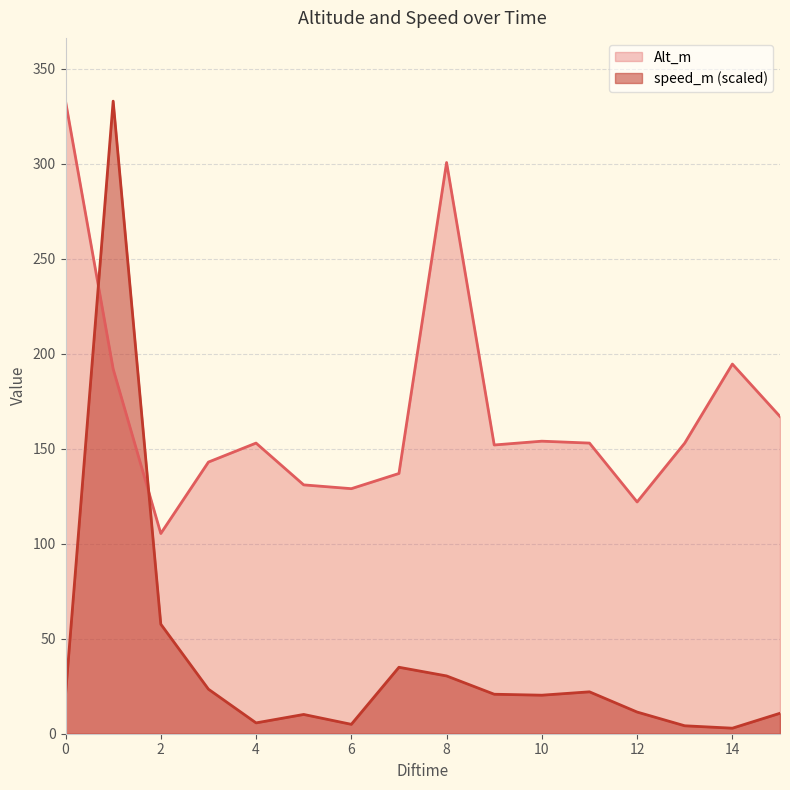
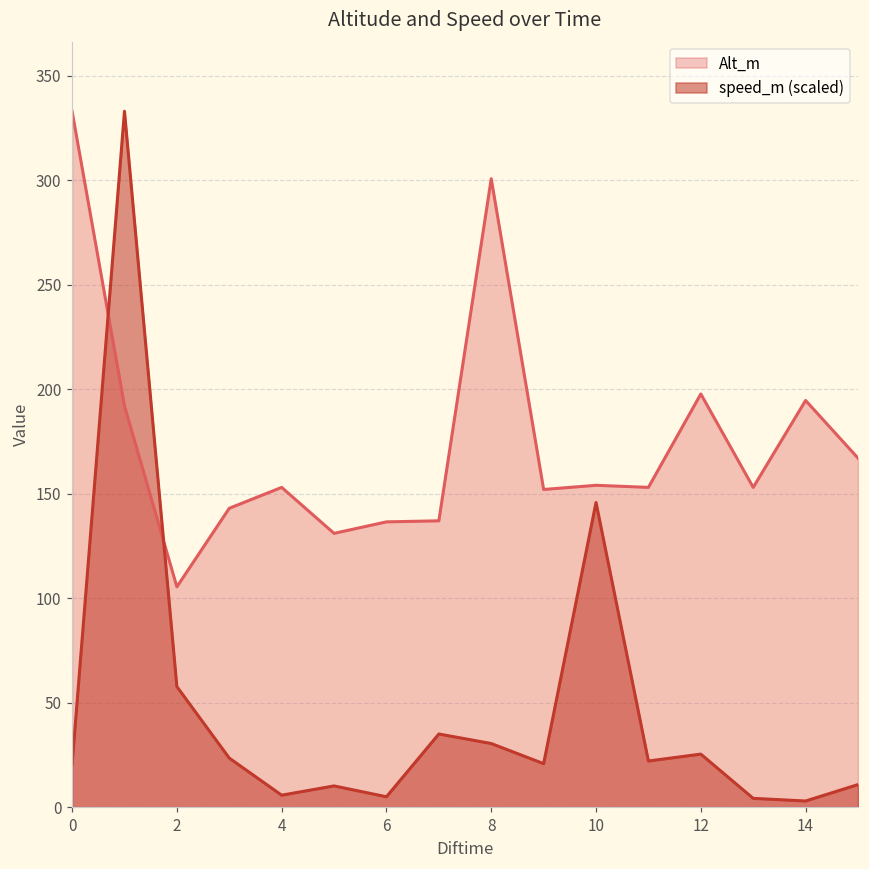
Alt_m, 6: 129 -> 137
speed_m (scaled), 10: 20 -> 146
Alt_m, 12: 122 -> 198
speed_m (scaled), 12: 11 -> 25
